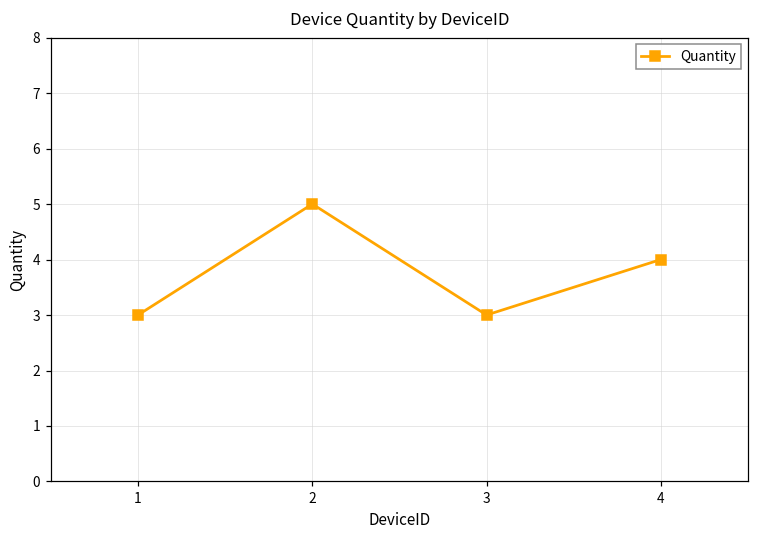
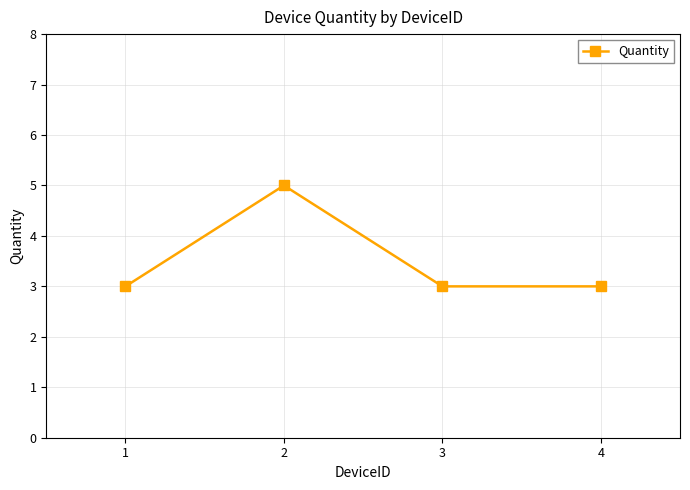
4: 4 -> 3
